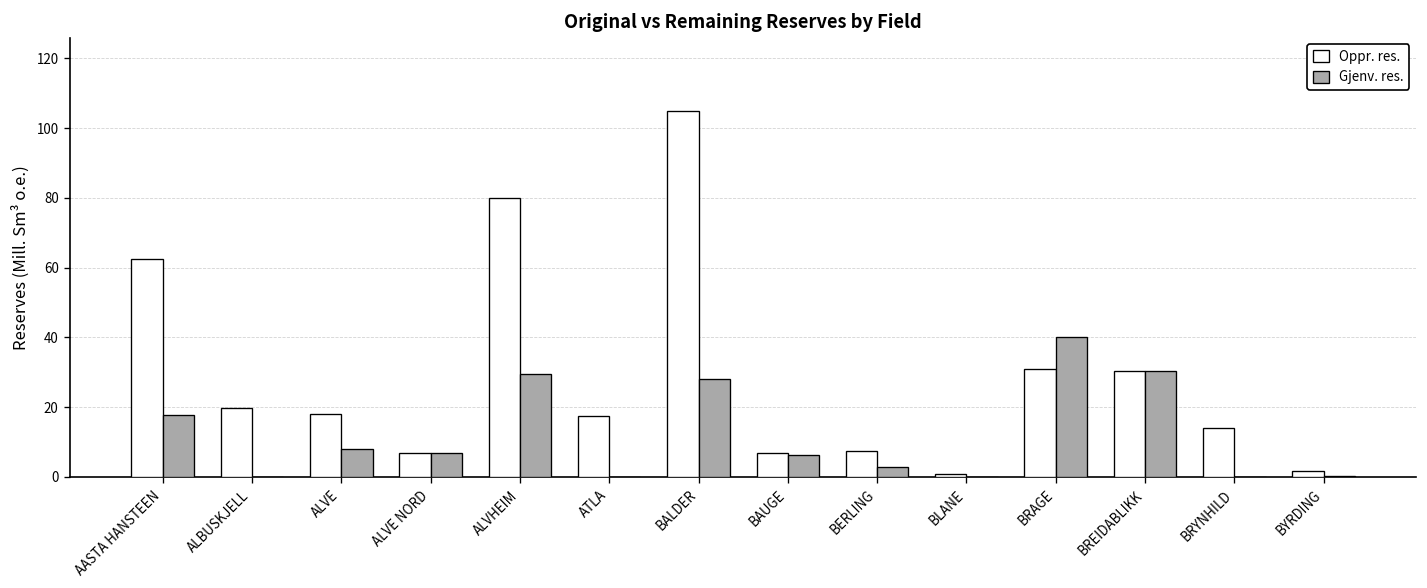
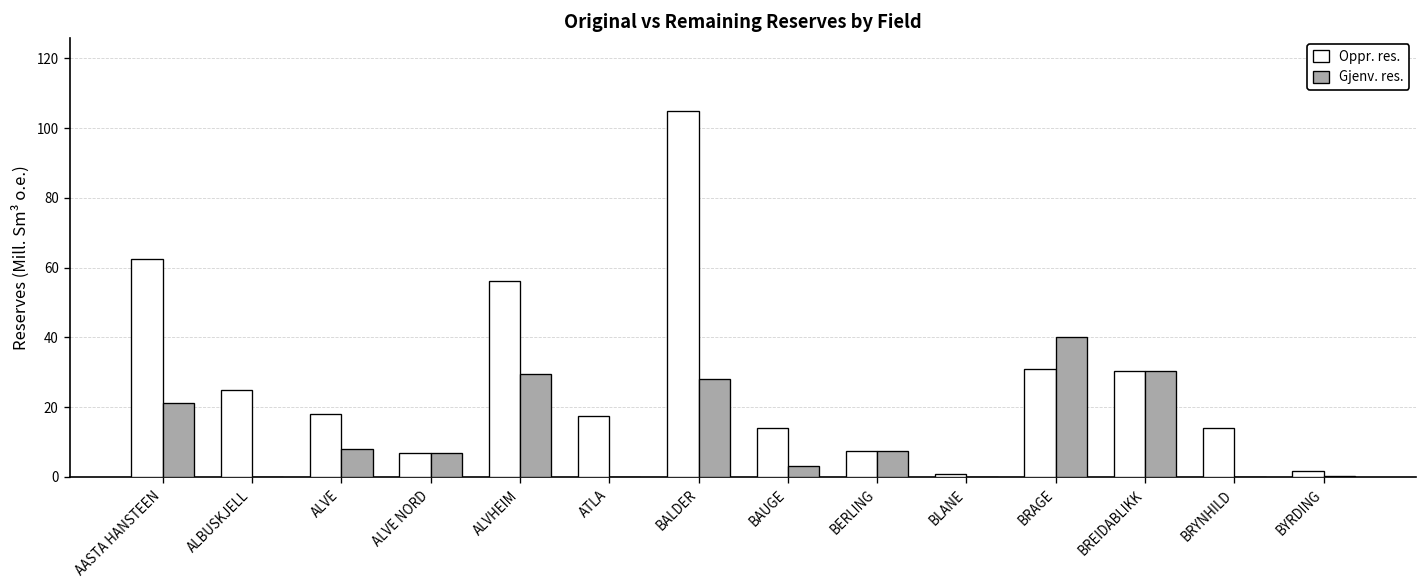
Gjenv. res., AASTA HANSTEEN: 18 -> 21
Oppr. res., ALBUSKJELL: 20 -> 25
Oppr. res., ALVHEIM: 80 -> 56
Oppr. res., BAUGE: 7 -> 14
Gjenv. res., BAUGE: 6 -> 3
Gjenv. res., BERLING: 3 -> 8
